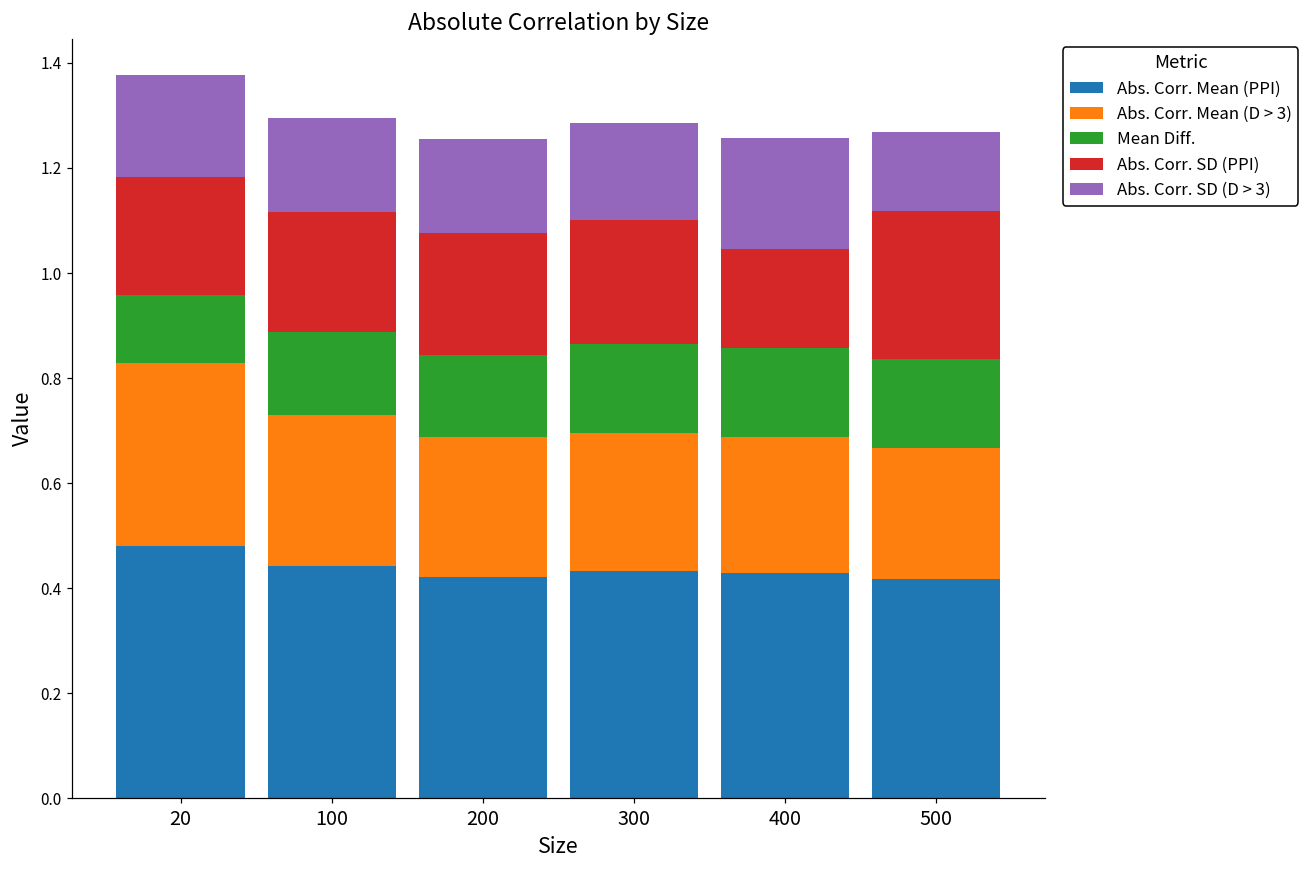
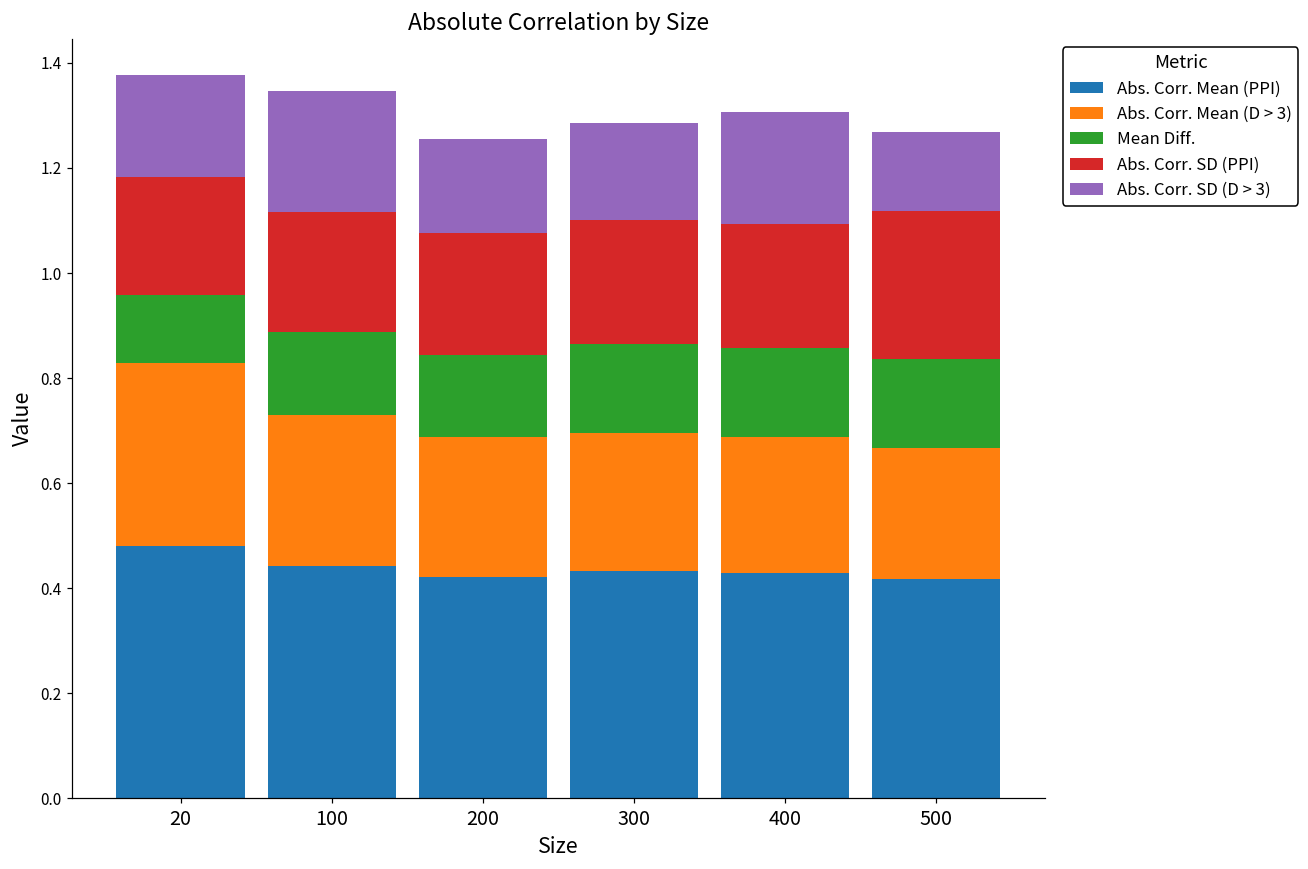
Abs. Corr. SD (D > 3), 100: 0.18 -> 0.23
Abs. Corr. SD (PPI), 400: 0.19 -> 0.24
